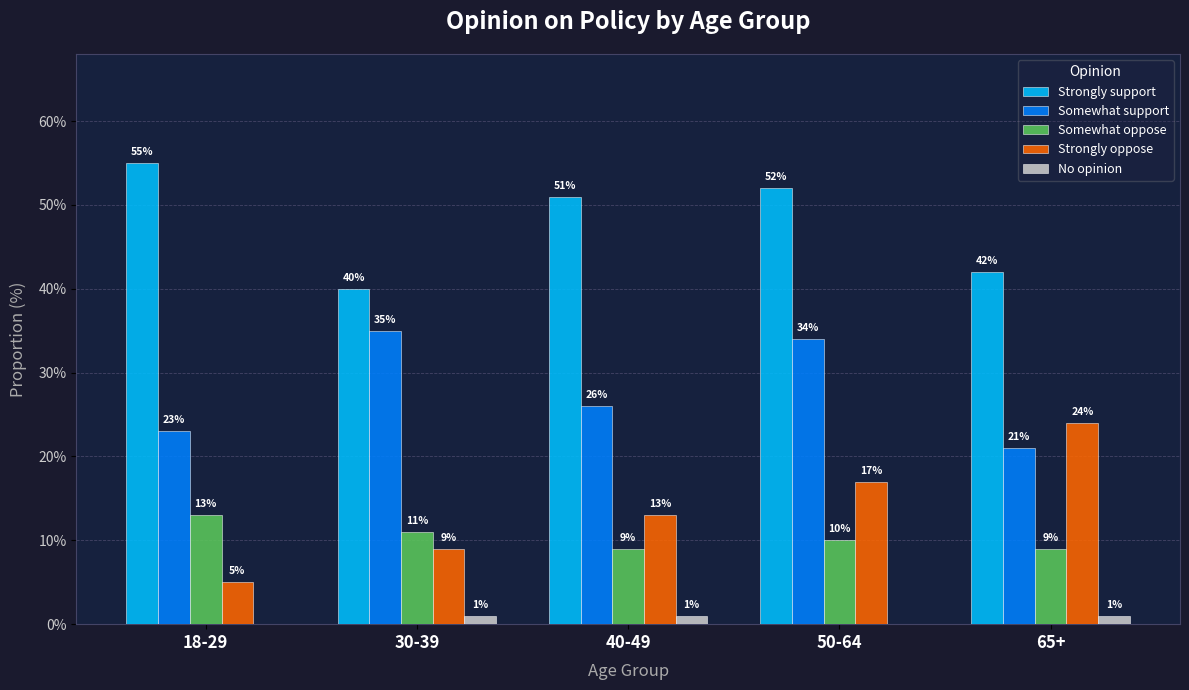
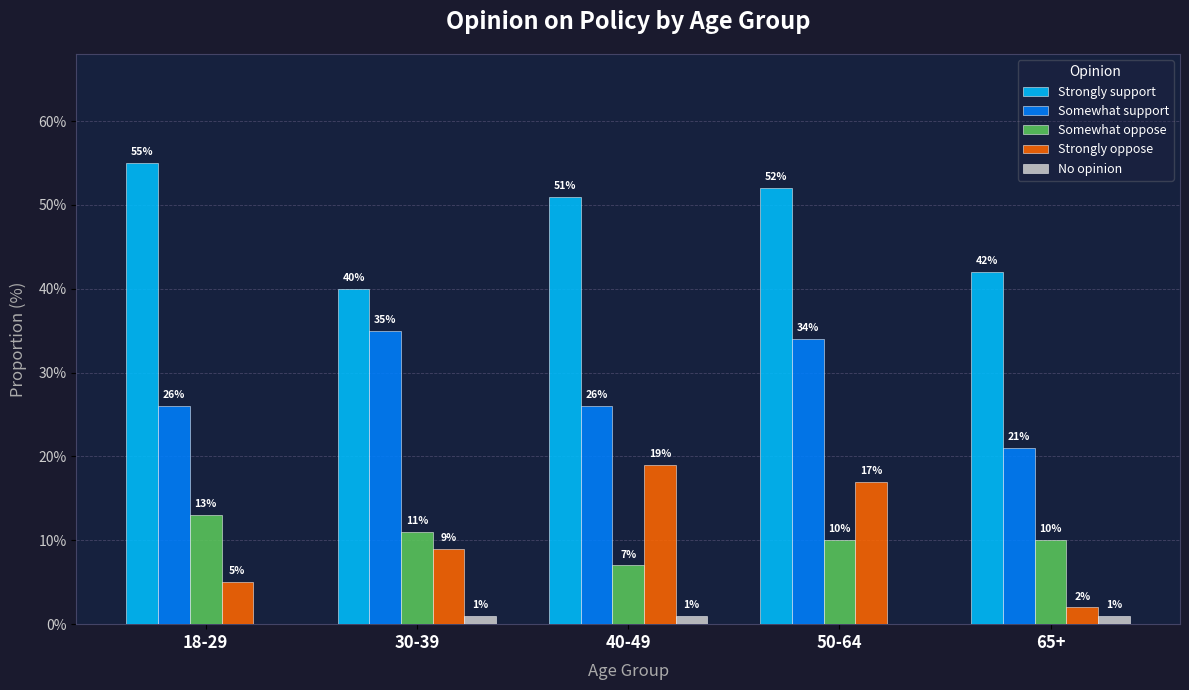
Somewhat support, 18-29: 23% -> 26%
Somewhat oppose, 40-49: 9% -> 7%
Strongly oppose, 40-49: 13% -> 19%
Somewhat oppose, 65+: 9% -> 10%
Strongly oppose, 65+: 24% -> 2%
